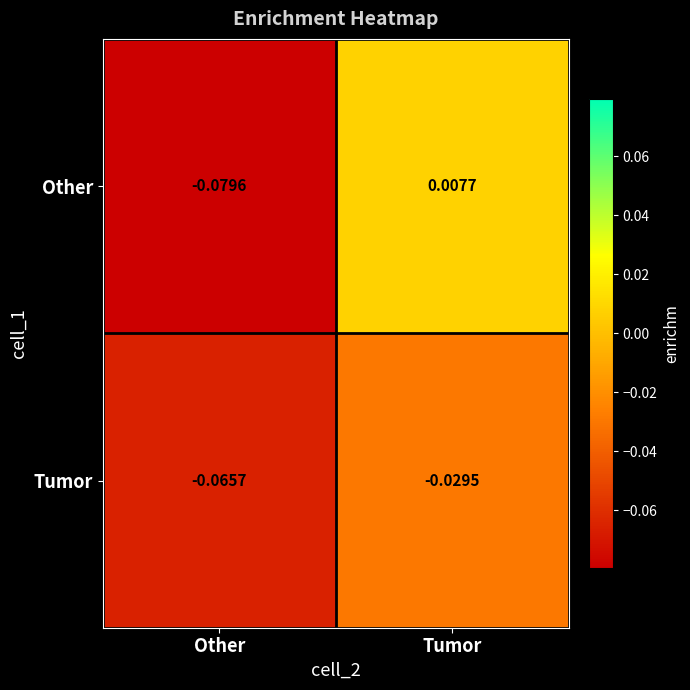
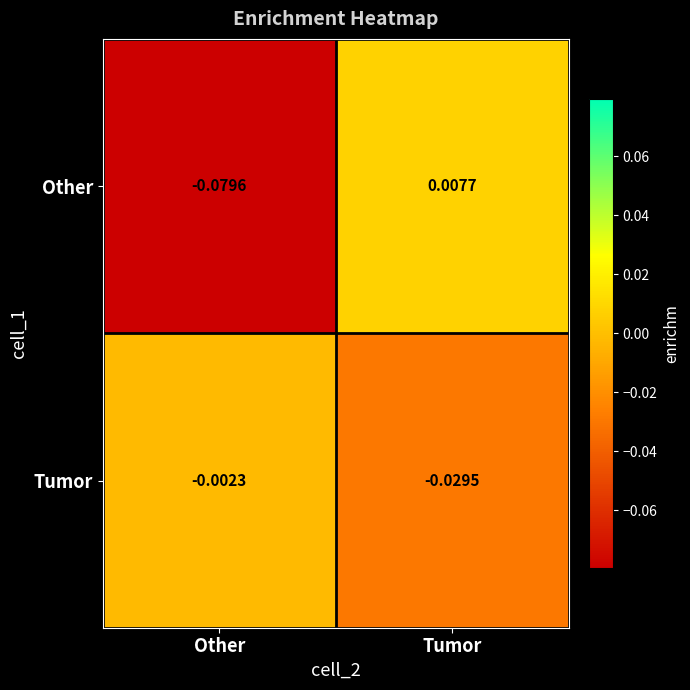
Tumor, Other: -0.0657 -> -0.0023
